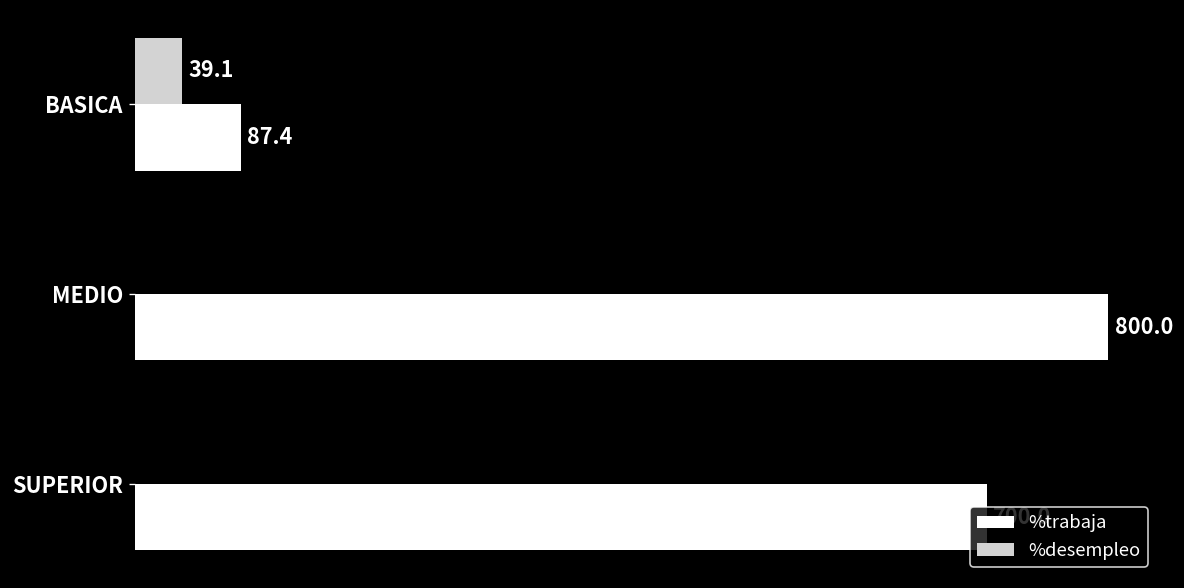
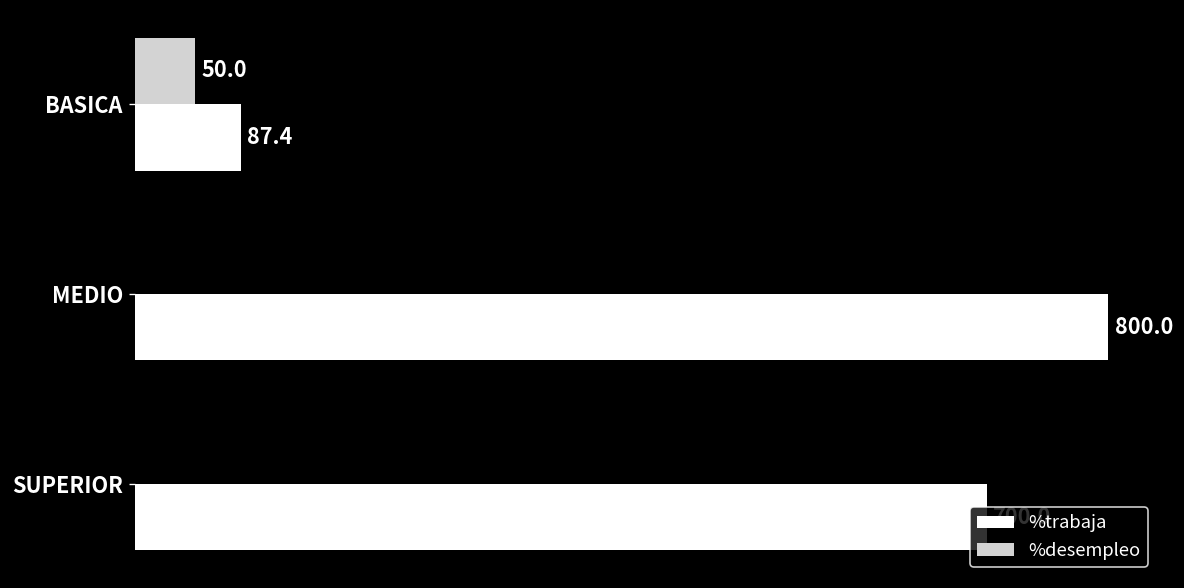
%desempleo, BASICA: 39.1 -> 50.0
